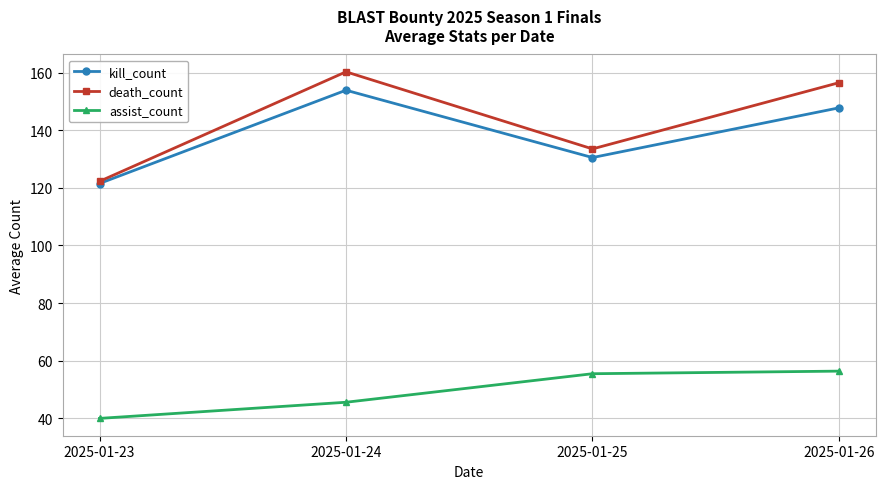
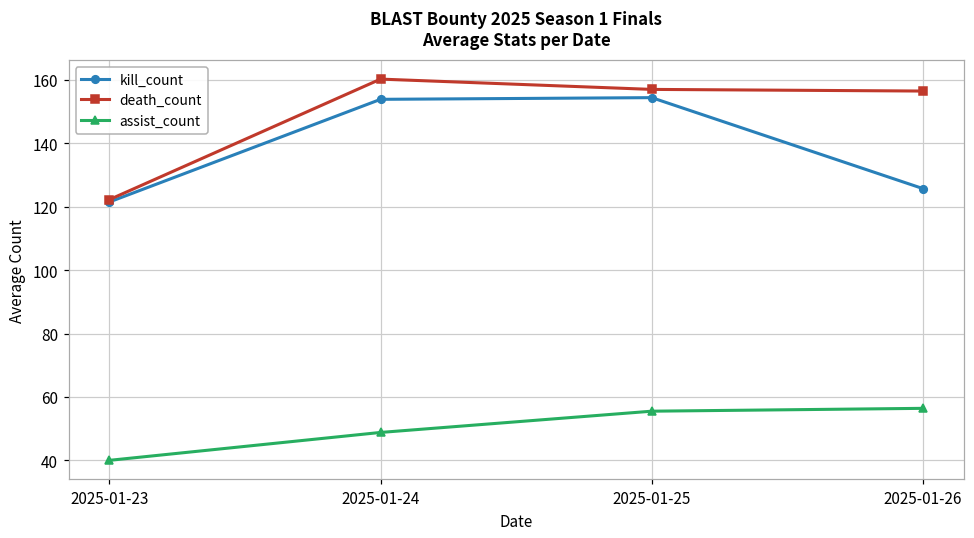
assist_count, 2025-01-24: 46 -> 49
kill_count, 2025-01-25: 131 -> 154
death_count, 2025-01-25: 134 -> 157
kill_count, 2025-01-26: 148 -> 126
